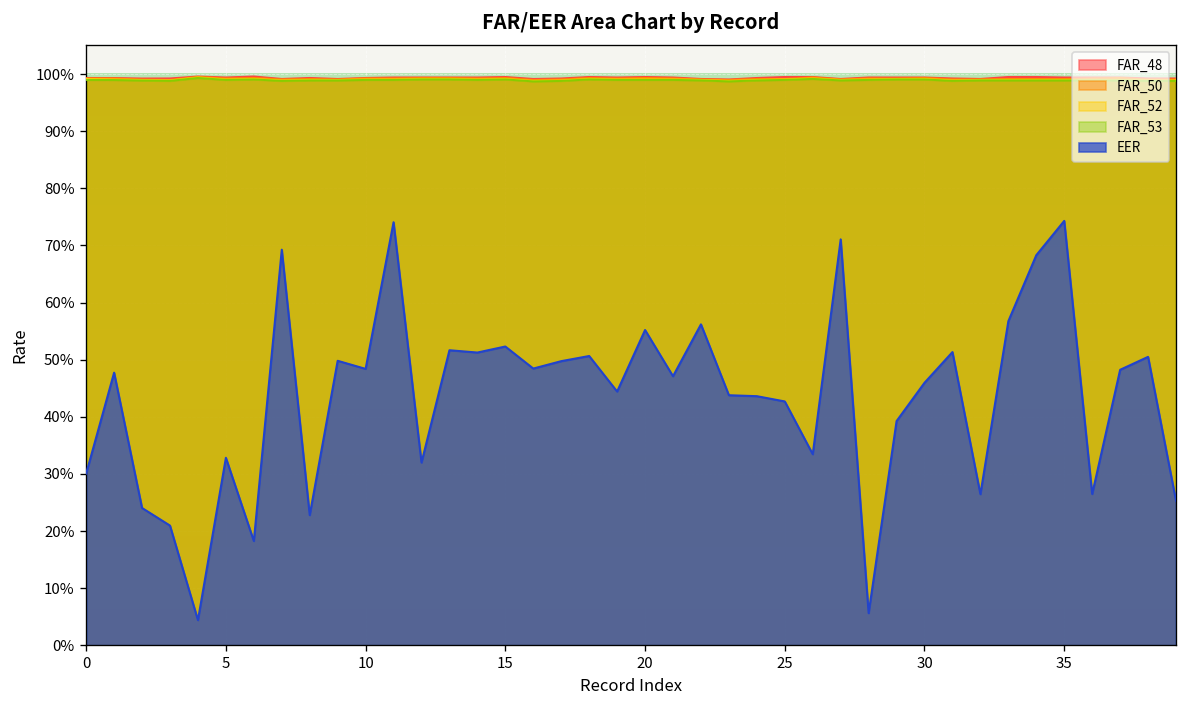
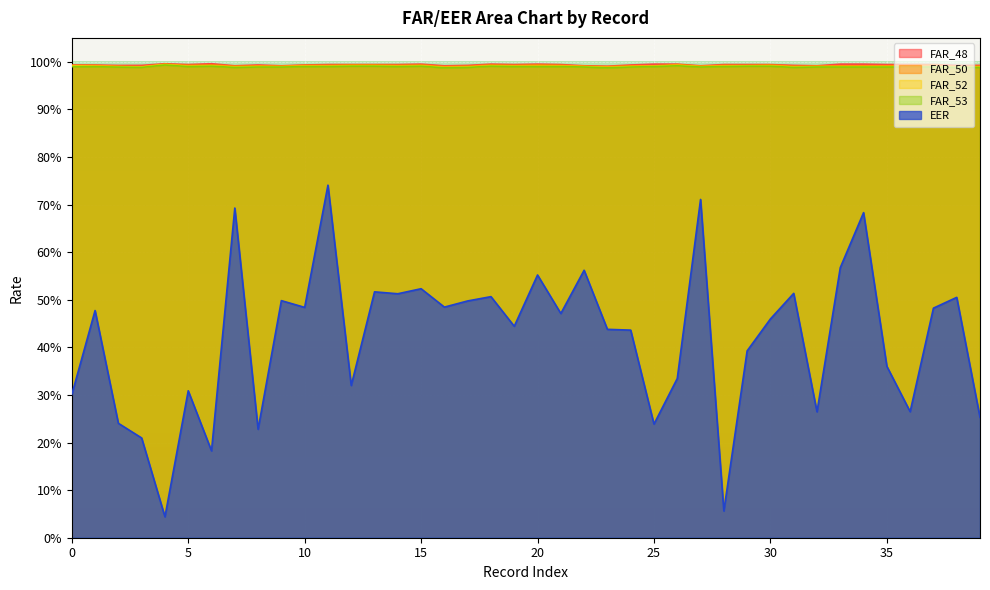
EER, 5: 33% -> 31%
EER, 25: 43% -> 24%
EER, 35: 74% -> 36%
